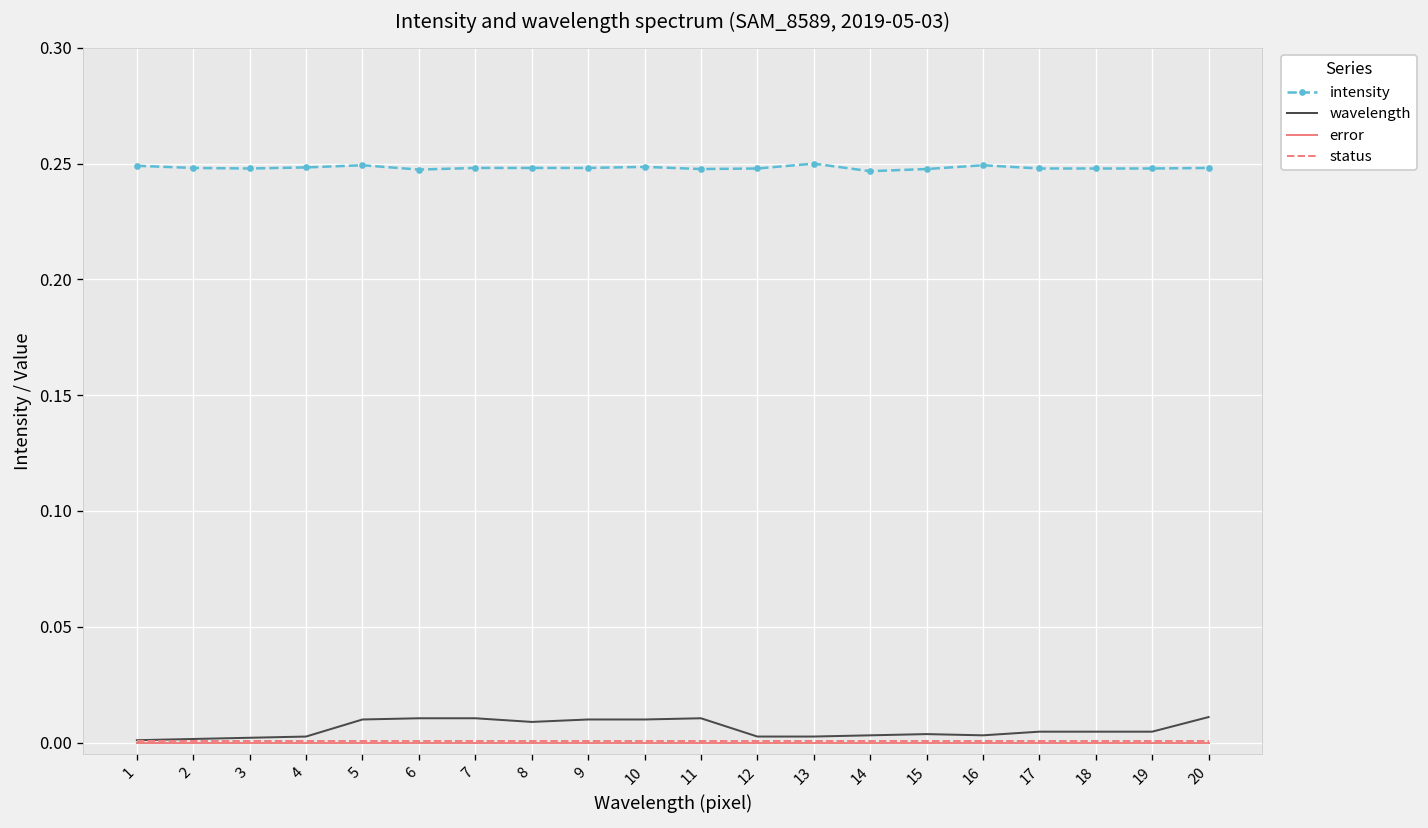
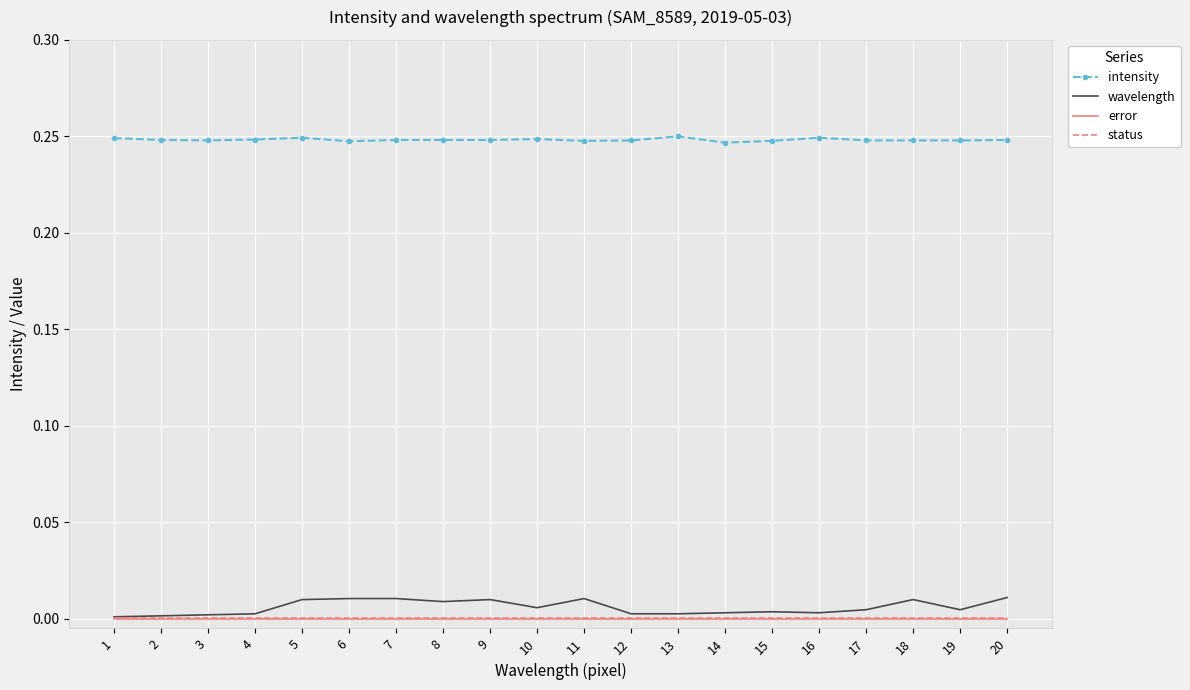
wavelength, 10: 0.010 -> 0.006
wavelength, 18: 0.005 -> 0.010
